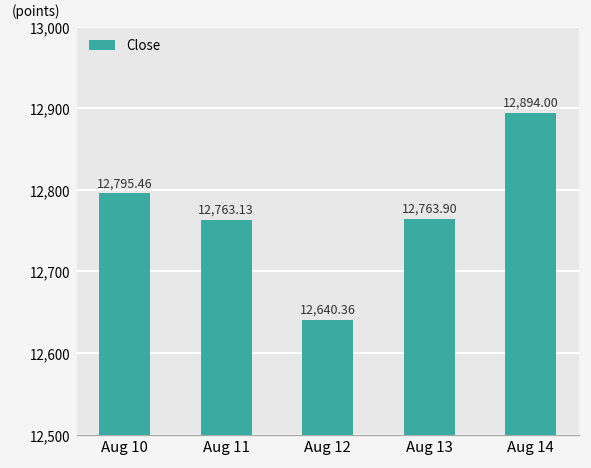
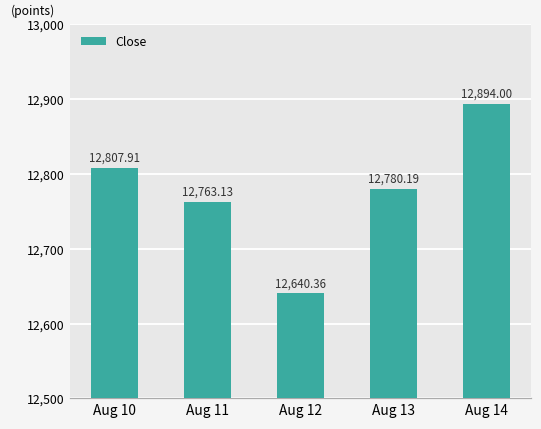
Aug 10: 12,795.46 -> 12,807.91
Aug 13: 12,763.90 -> 12,780.19
